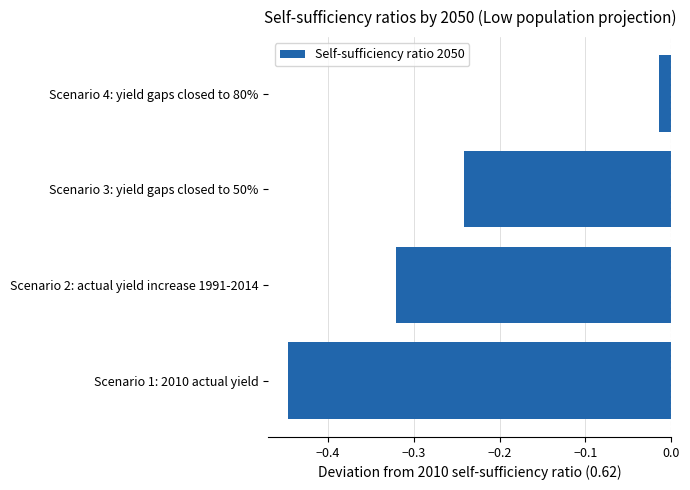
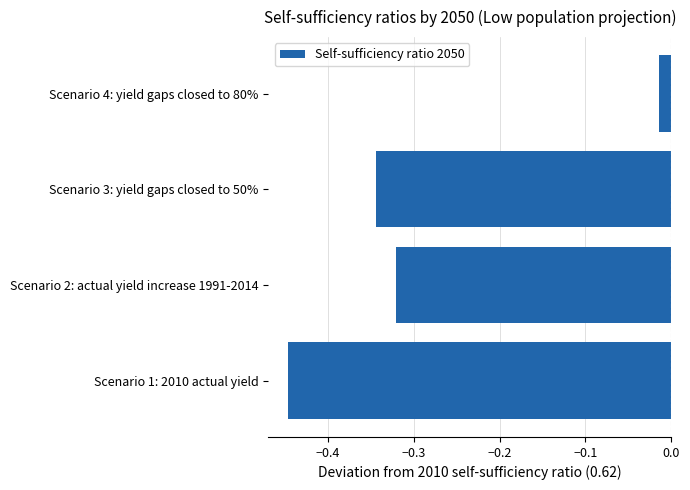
Scenario 3: yield gaps closed to 50%: -0.24 -> -0.34
